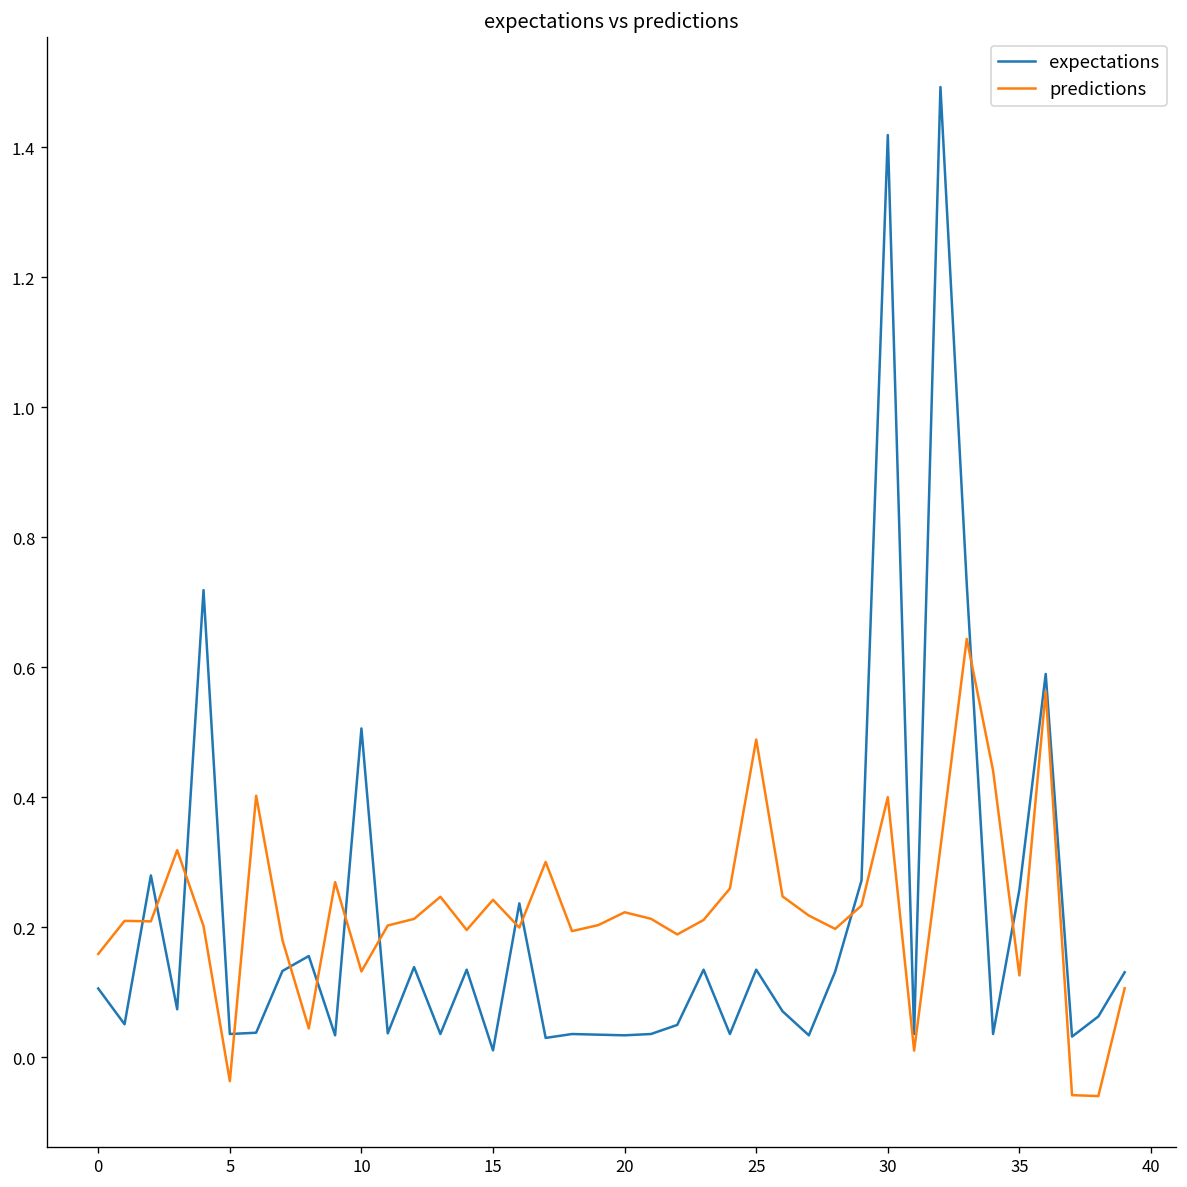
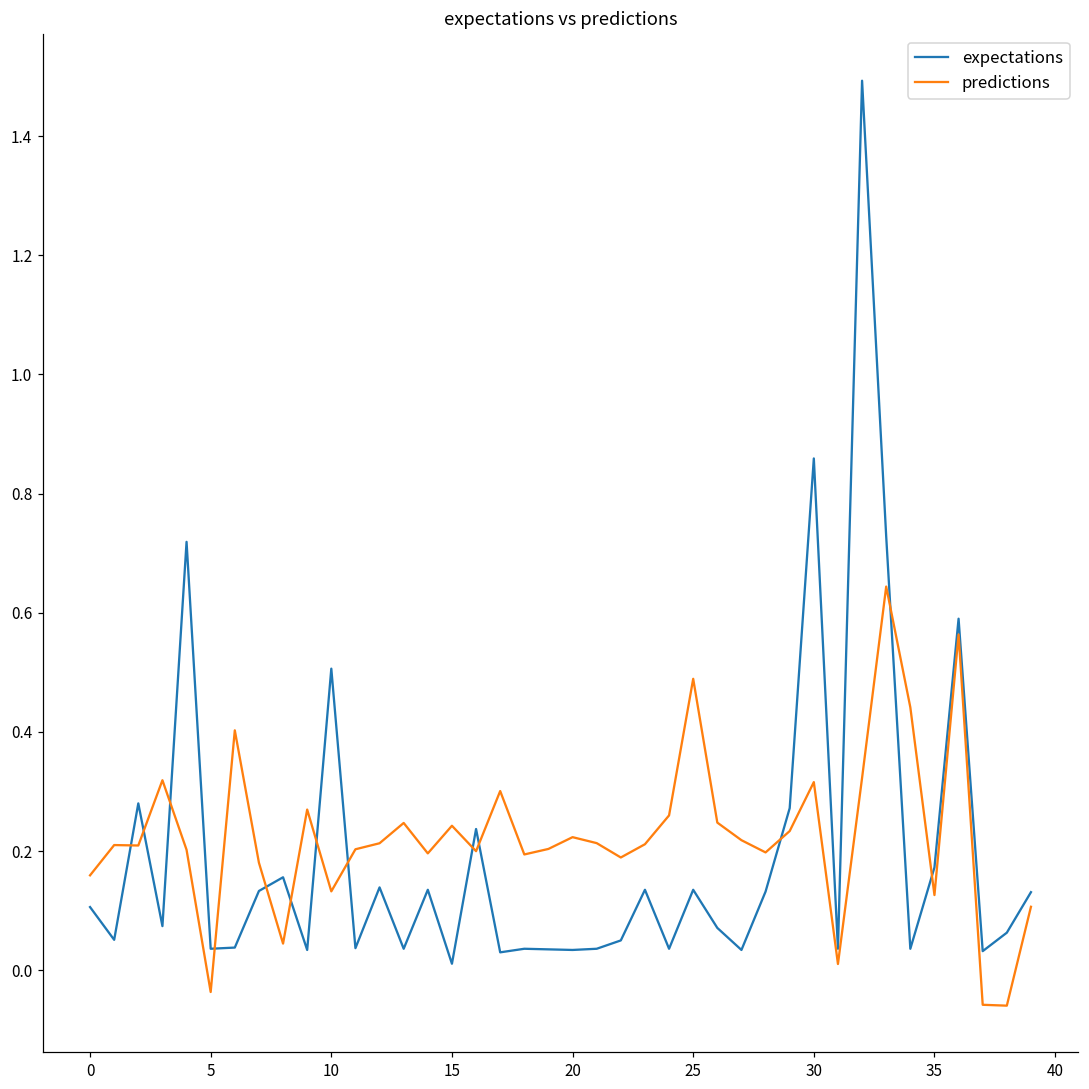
expectations, 30: 1.42 -> 0.86
predictions, 30: 0.40 -> 0.32
expectations, 35: 0.26 -> 0.17
